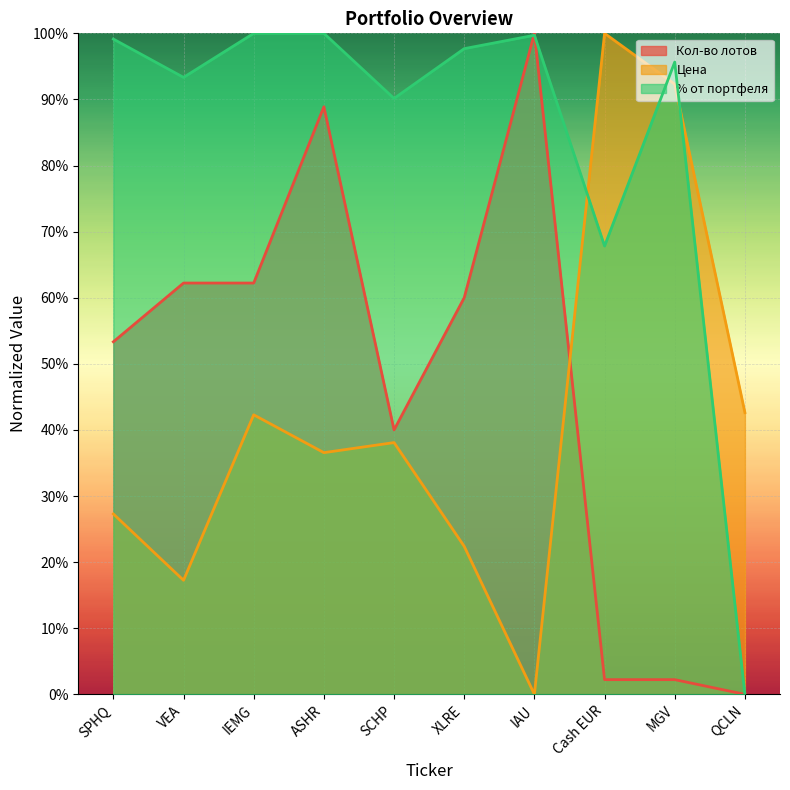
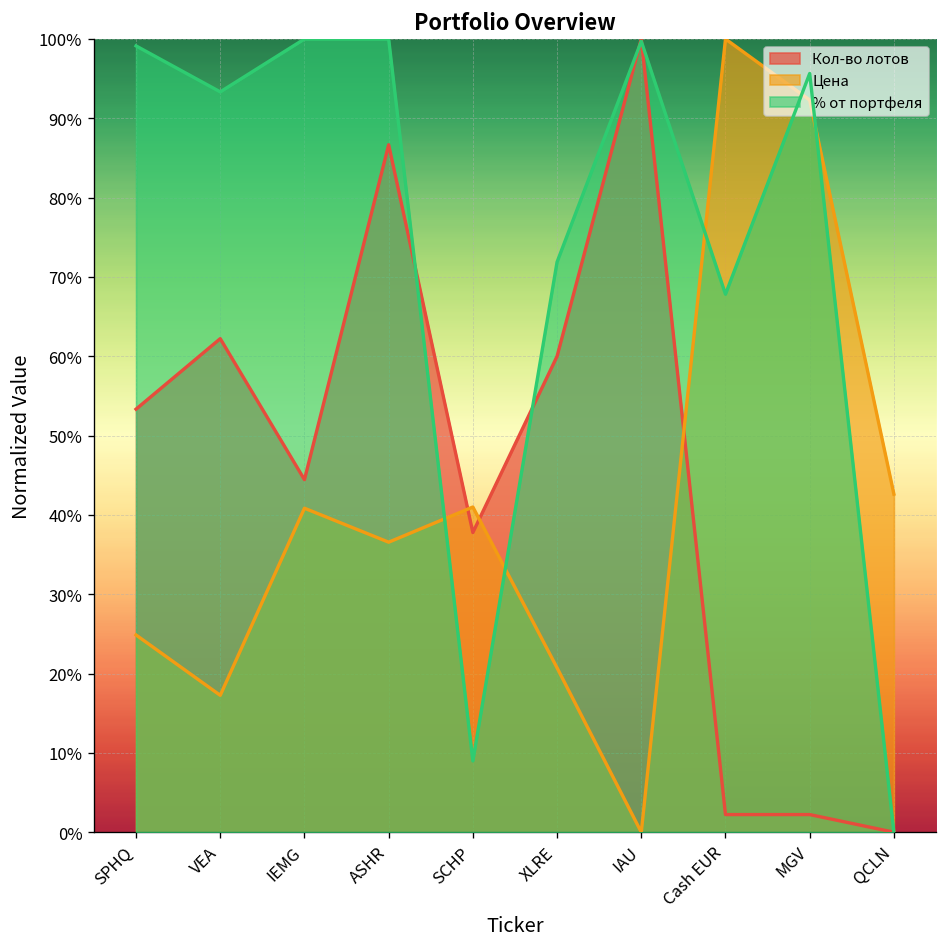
Цена, SPHQ: 27% -> 25%
Кол-во лотов, IEMG: 62% -> 44%
Цена, IEMG: 42% -> 41%
Кол-во лотов, ASHR: 89% -> 87%
Кол-во лотов, SCHP: 40% -> 38%
Цена, SCHP: 38% -> 41%
% от портфеля, SCHP: 90% -> 9%
Цена, XLRE: 22% -> 21%
% от портфеля, XLRE: 98% -> 72%
